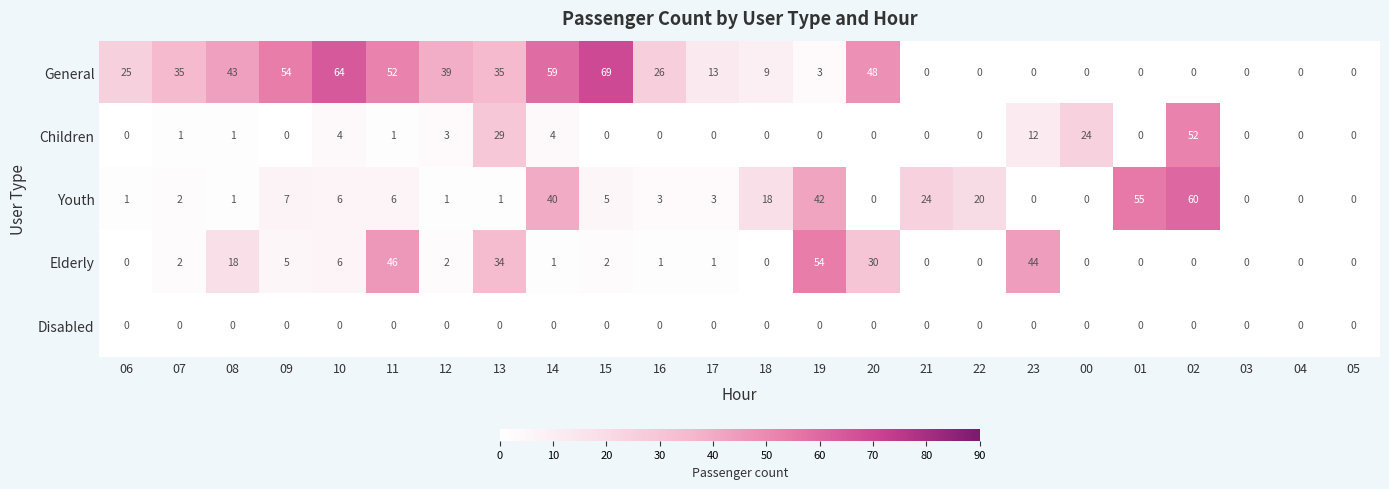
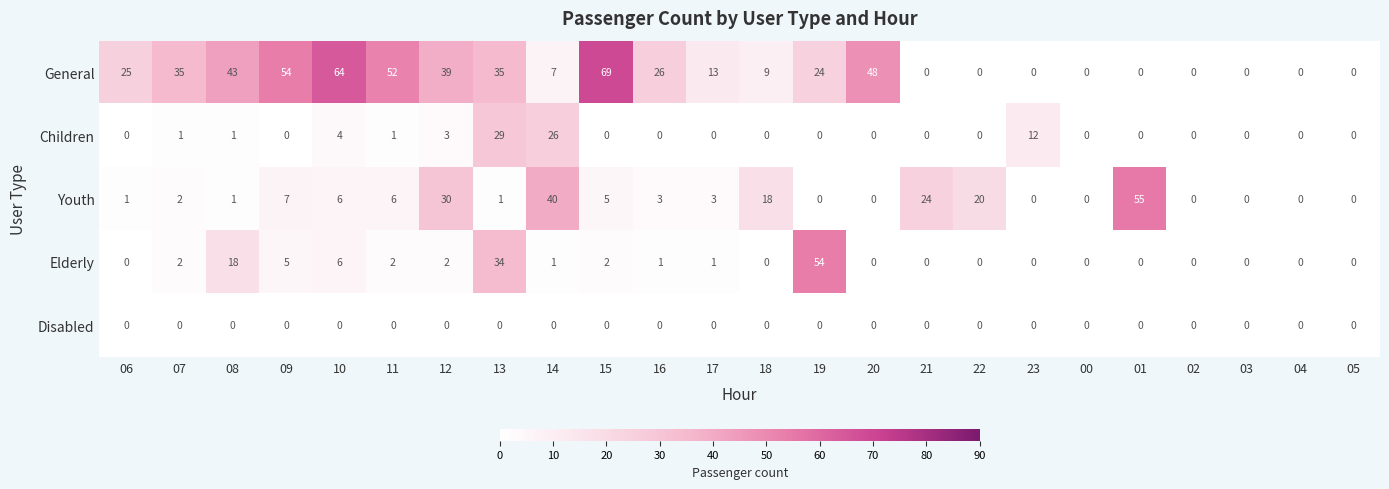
General, 14: 59 -> 7
General, 19: 3 -> 24
Children, 14: 4 -> 26
Children, 00: 24 -> 0
Children, 02: 52 -> 0
Youth, 12: 1 -> 30
Youth, 19: 42 -> 0
Youth, 02: 60 -> 0
Elderly, 11: 46 -> 2
Elderly, 20: 30 -> 0
Elderly, 23: 44 -> 0
